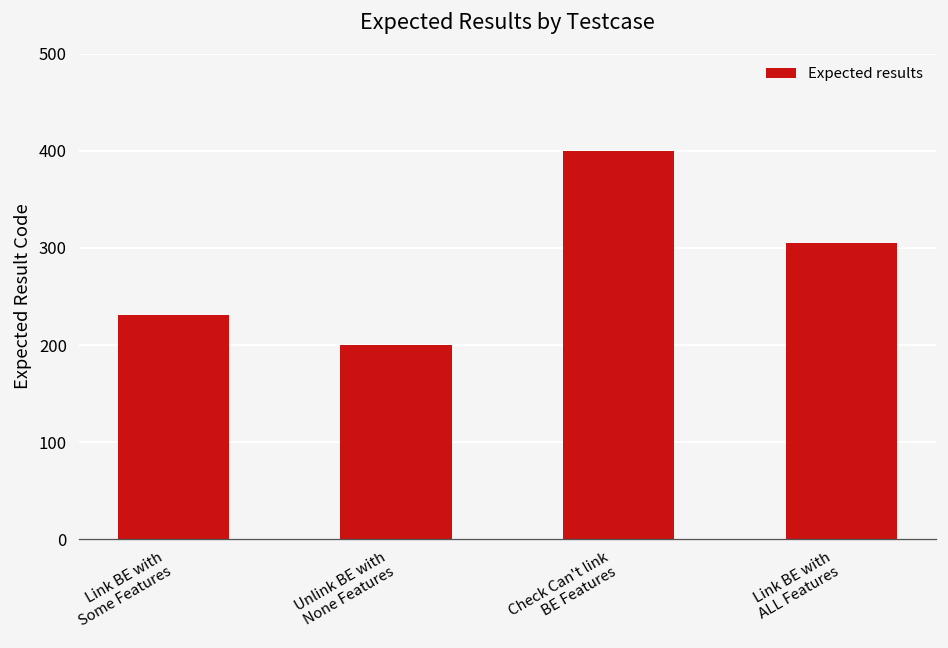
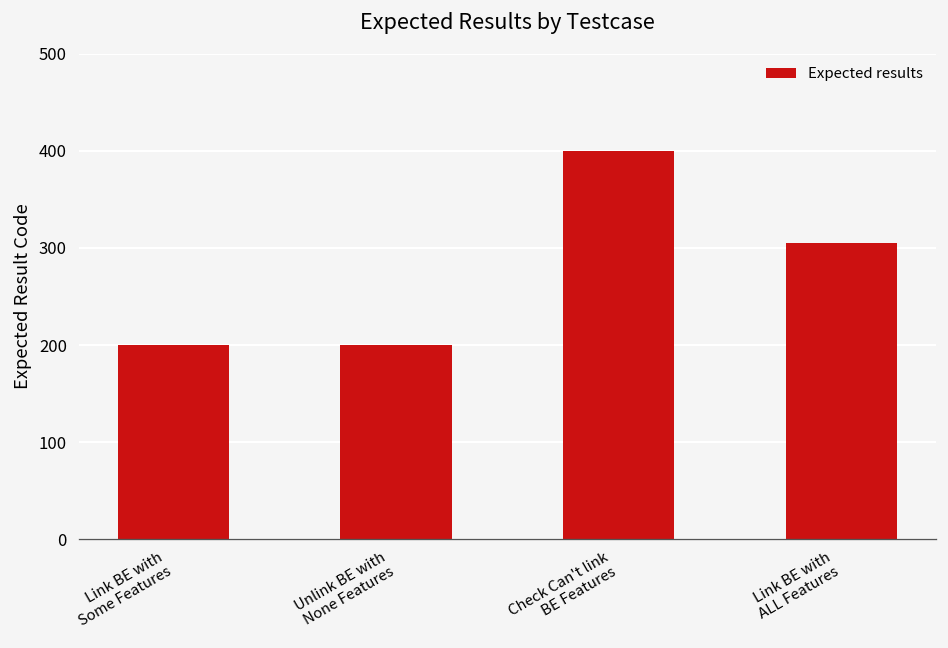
Link BE with Some Features: 230 -> 200
